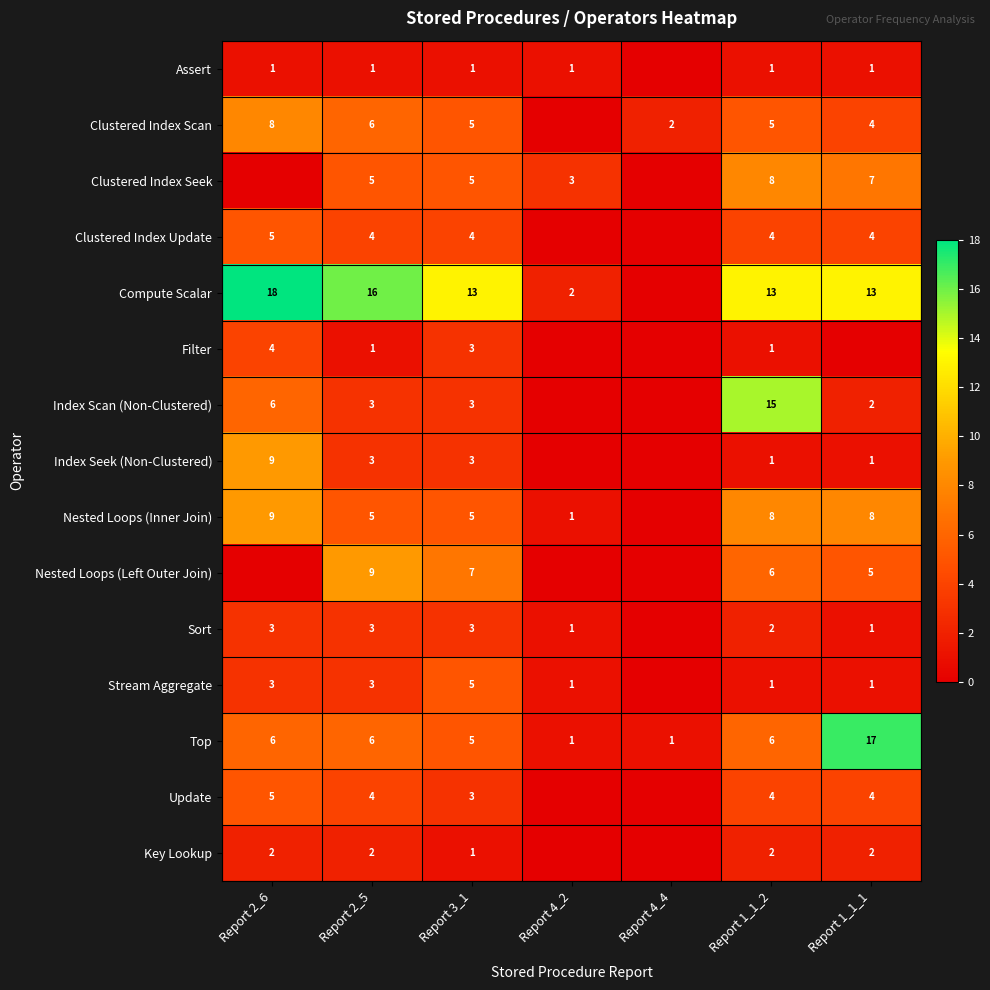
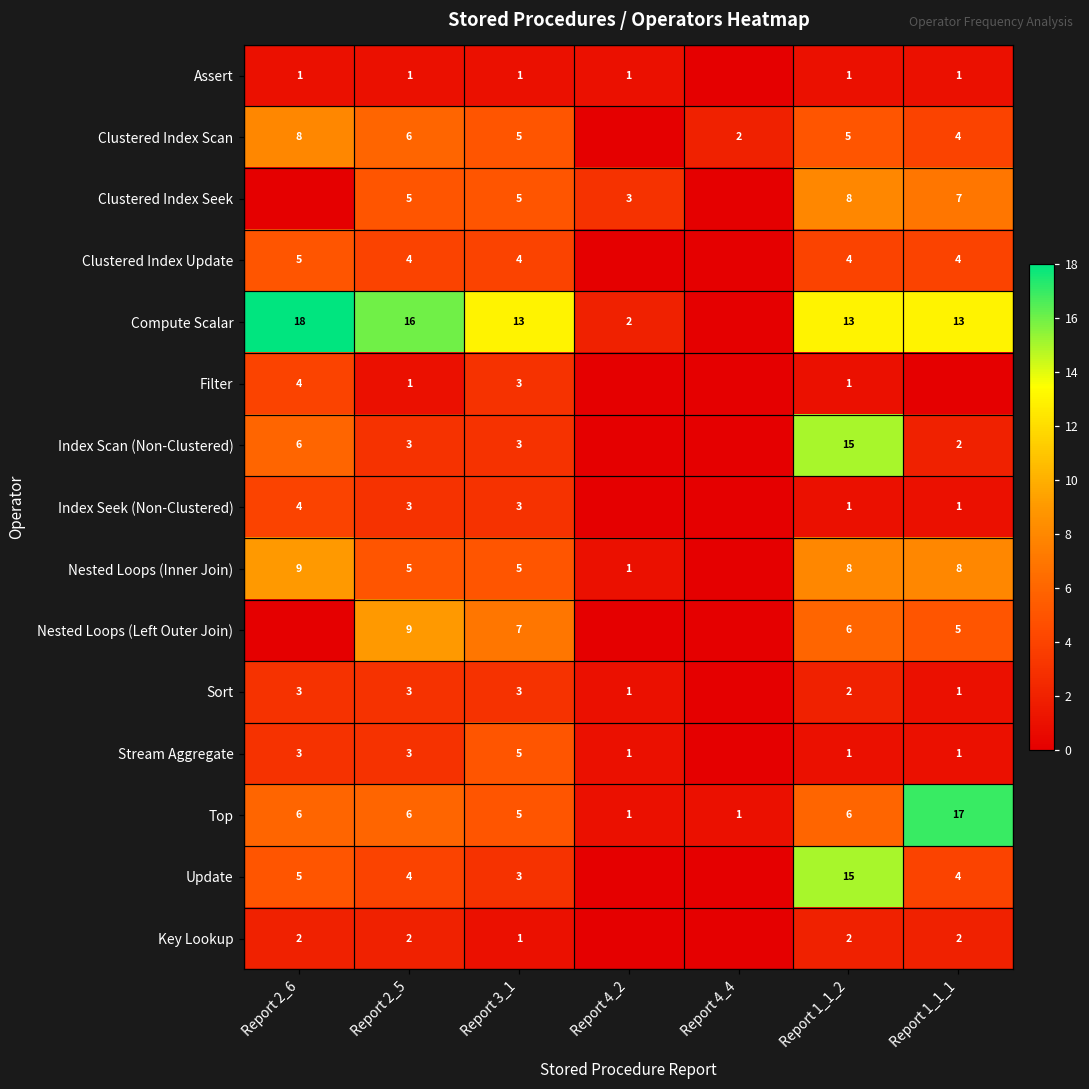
Index Seek (Non-Clustered), Report 2_6: 9 -> 4
Update, Report 1_1_2: 4 -> 15
